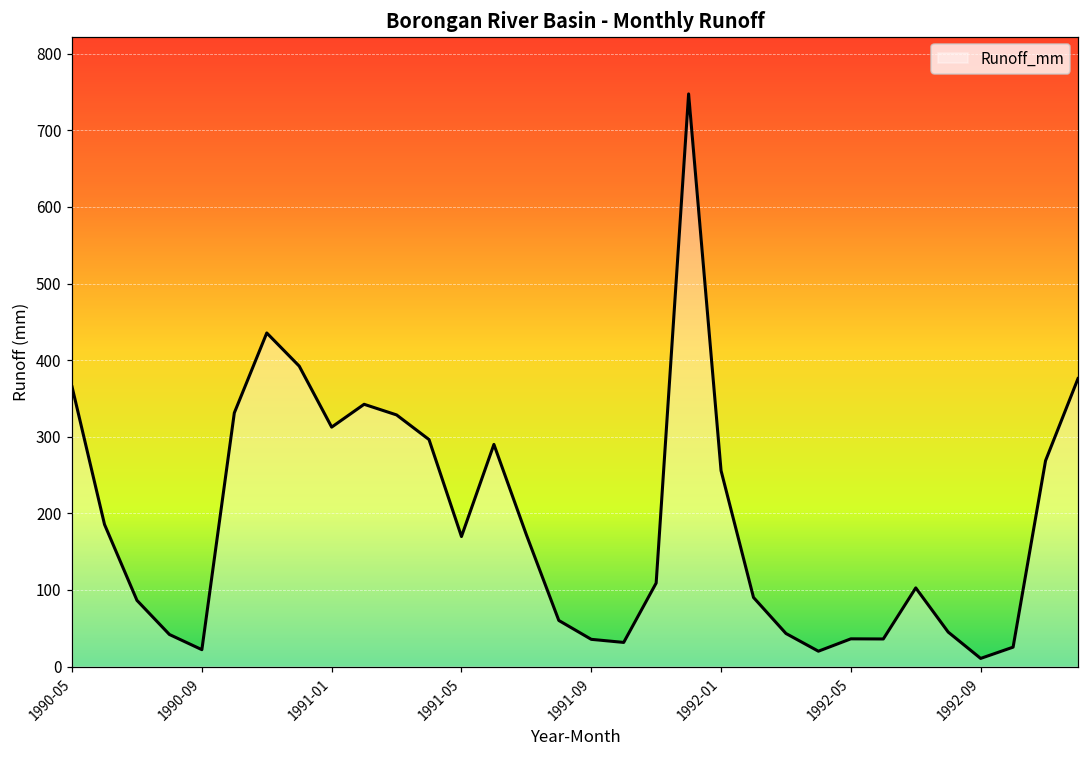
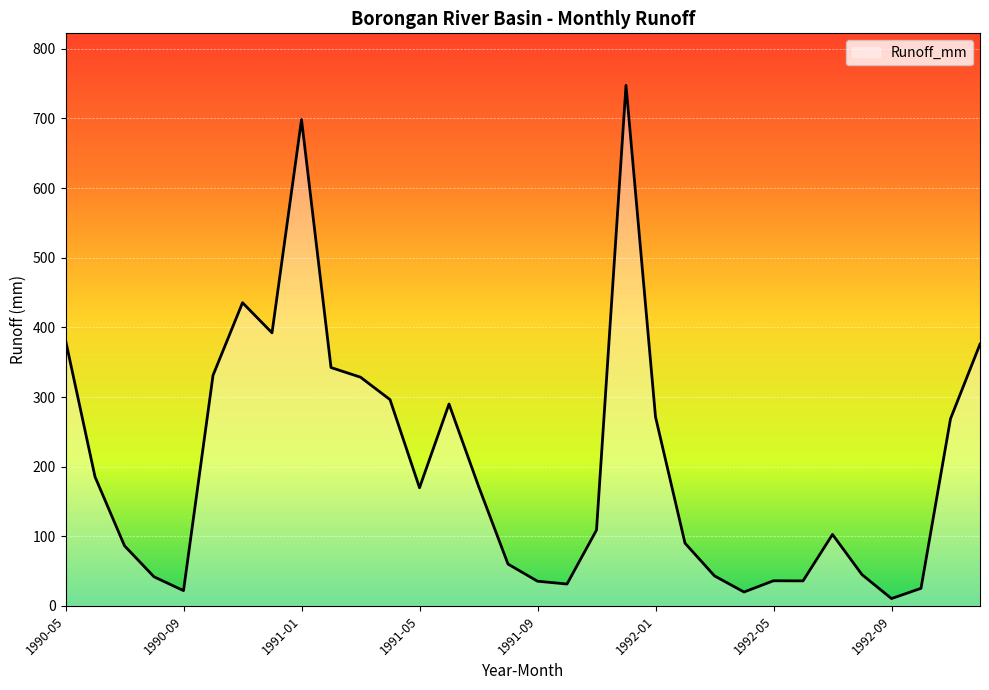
1990-05: 360 -> 380
1991-01: 310 -> 700
1992-01: 260 -> 270
